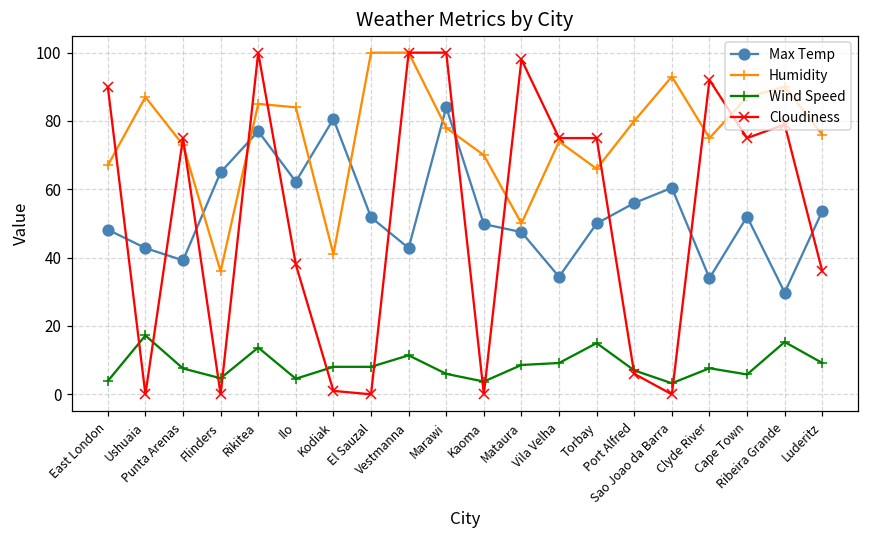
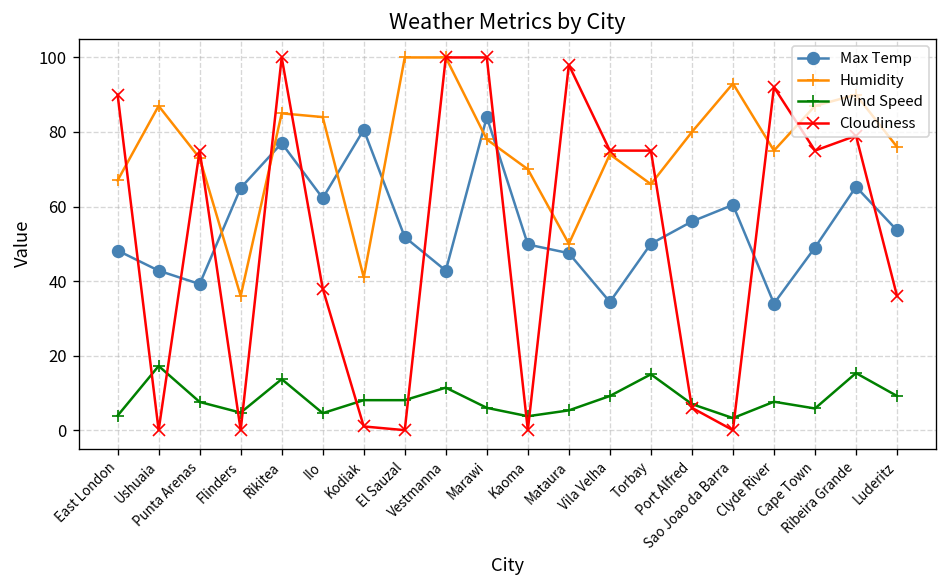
Wind Speed, Mataura: 9 -> 5
Max Temp, Cape Town: 52 -> 49
Max Temp, Ribeira Grande: 30 -> 65
